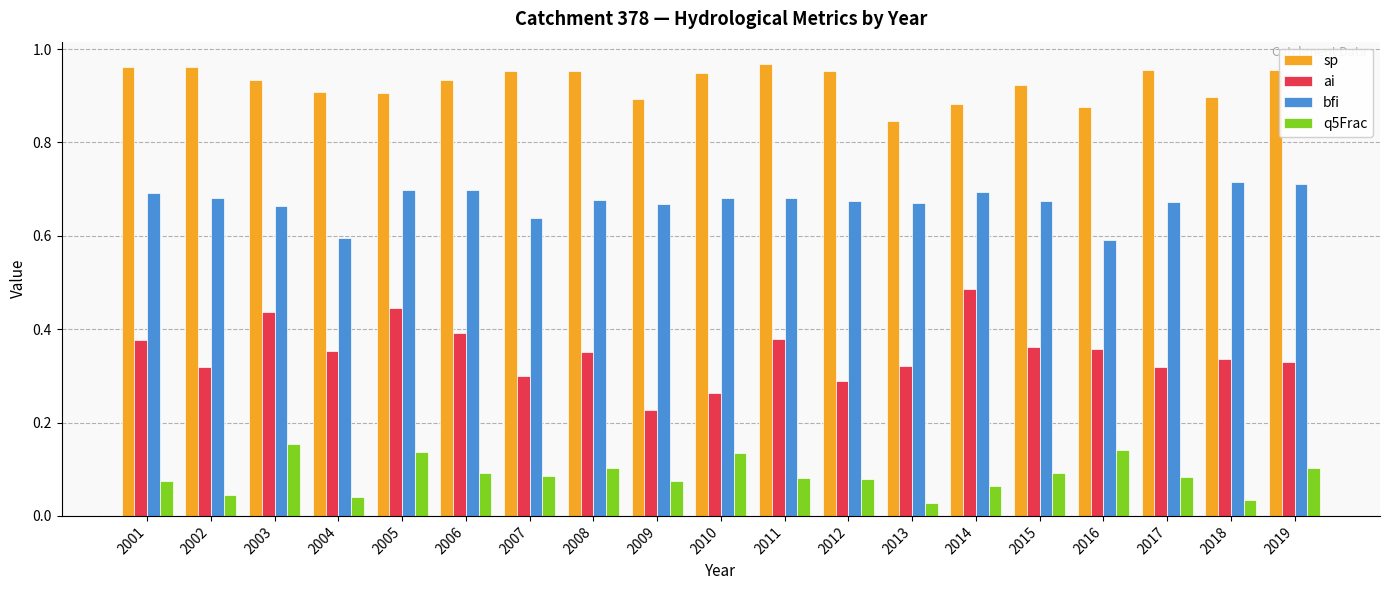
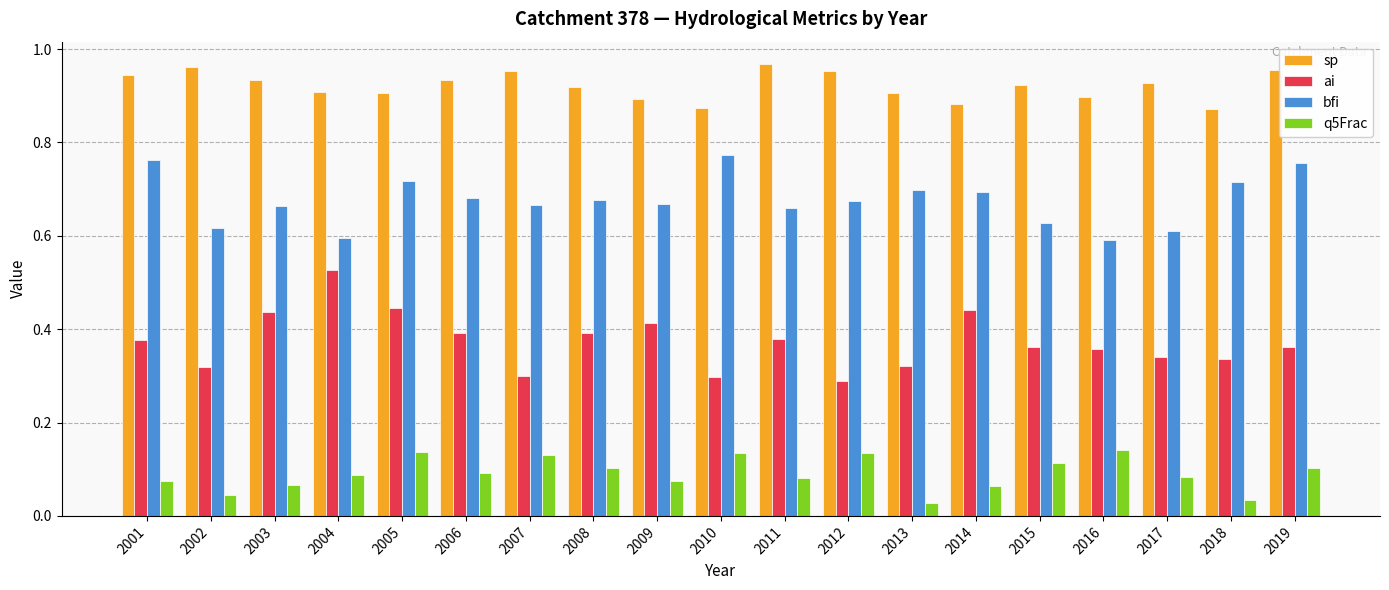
sp, 2001: 0.96 -> 0.94
bfi, 2001: 0.69 -> 0.76
bfi, 2002: 0.68 -> 0.62
q5Frac, 2003: 0.15 -> 0.07
ai, 2004: 0.35 -> 0.53
q5Frac, 2004: 0.04 -> 0.09
bfi, 2005: 0.70 -> 0.72
bfi, 2006: 0.70 -> 0.68
bfi, 2007: 0.64 -> 0.67
q5Frac, 2007: 0.09 -> 0.13
sp, 2008: 0.95 -> 0.92
ai, 2008: 0.35 -> 0.39
ai, 2009: 0.23 -> 0.41
sp, 2010: 0.95 -> 0.87
ai, 2010: 0.26 -> 0.30
bfi, 2010: 0.68 -> 0.77
bfi, 2011: 0.68 -> 0.66
q5Frac, 2012: 0.08 -> 0.13
sp, 2013: 0.84 -> 0.91
bfi, 2013: 0.67 -> 0.70
ai, 2014: 0.49 -> 0.44
bfi, 2015: 0.67 -> 0.63
q5Frac, 2015: 0.09 -> 0.11
sp, 2016: 0.88 -> 0.90
sp, 2017: 0.96 -> 0.93
ai, 2017: 0.32 -> 0.34
bfi, 2017: 0.67 -> 0.61
sp, 2018: 0.90 -> 0.87
ai, 2019: 0.33 -> 0.36
bfi, 2019: 0.71 -> 0.76
